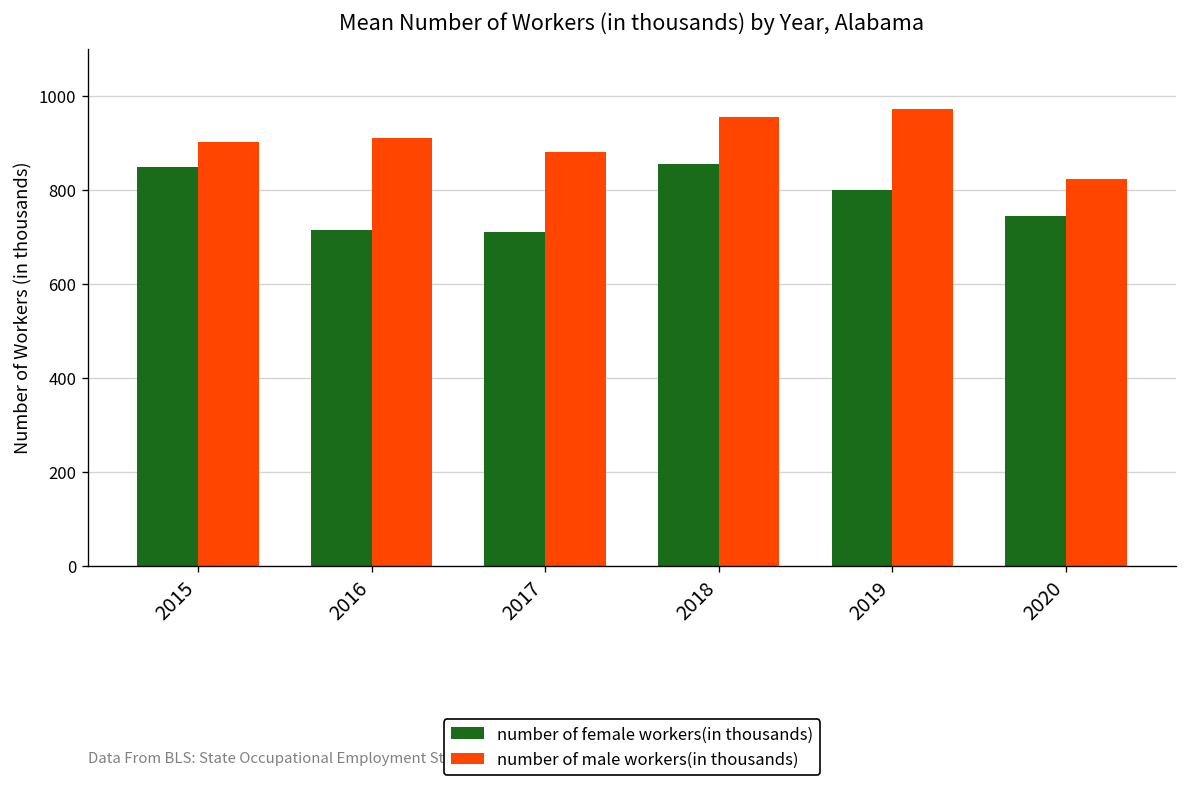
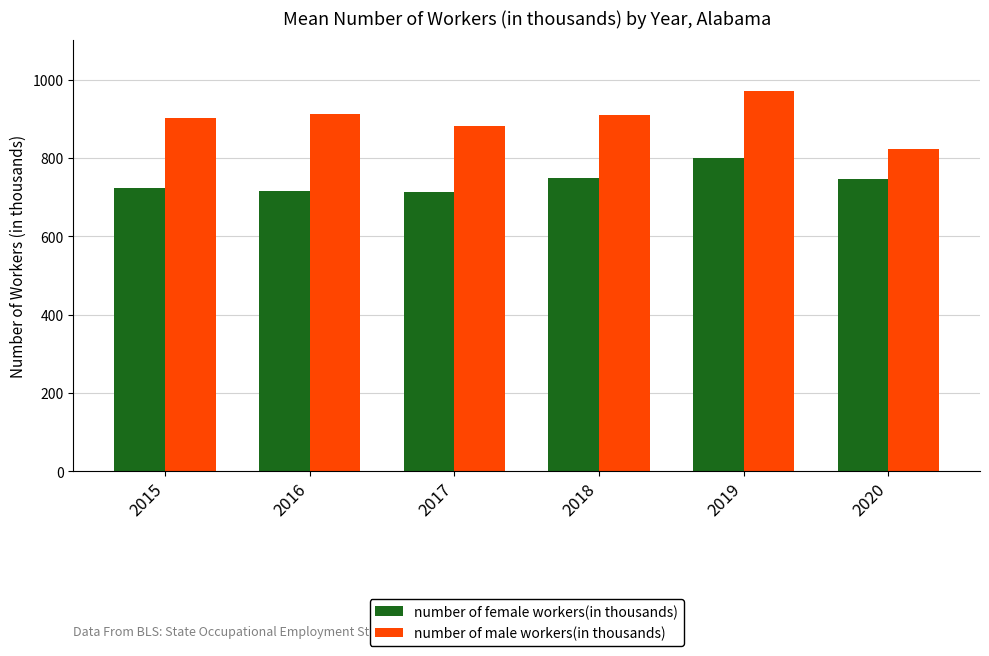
number of female workers(in thousands), 2015: 850 -> 720
number of female workers(in thousands), 2018: 860 -> 750
number of male workers(in thousands), 2018: 960 -> 910
